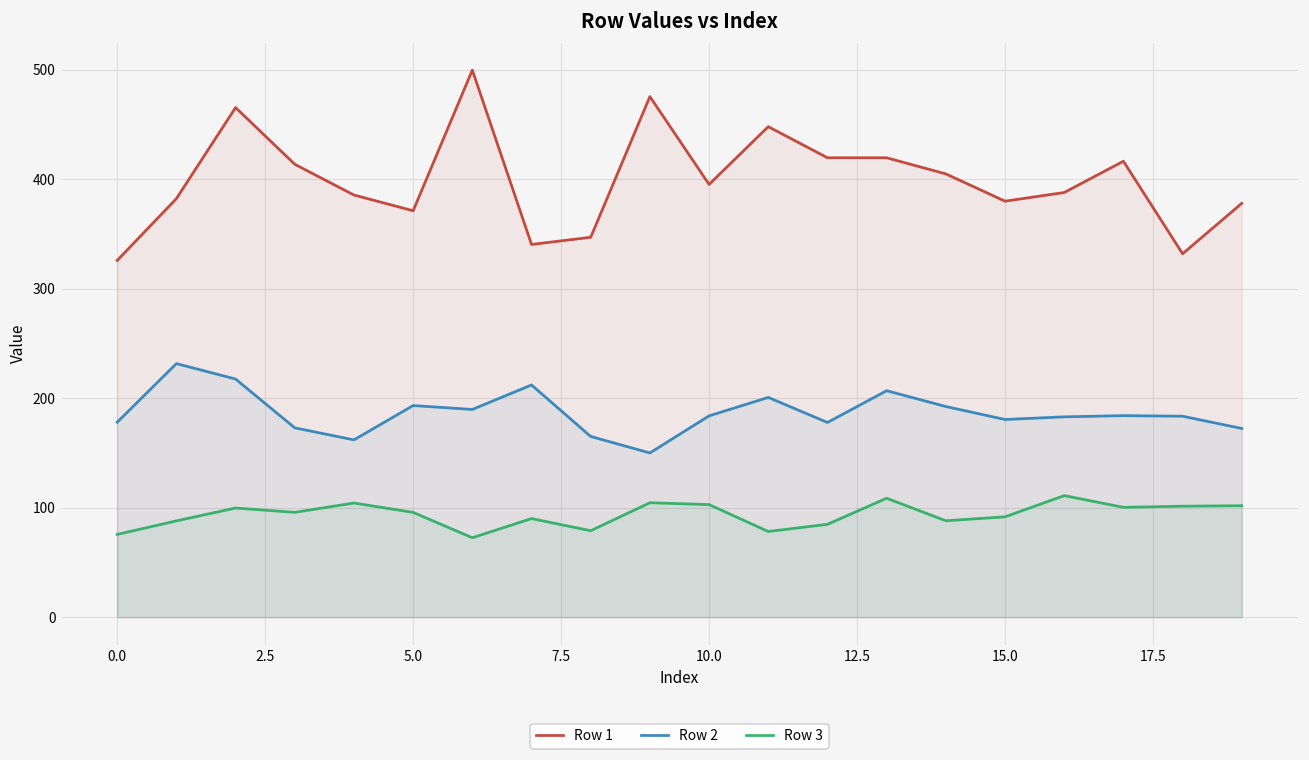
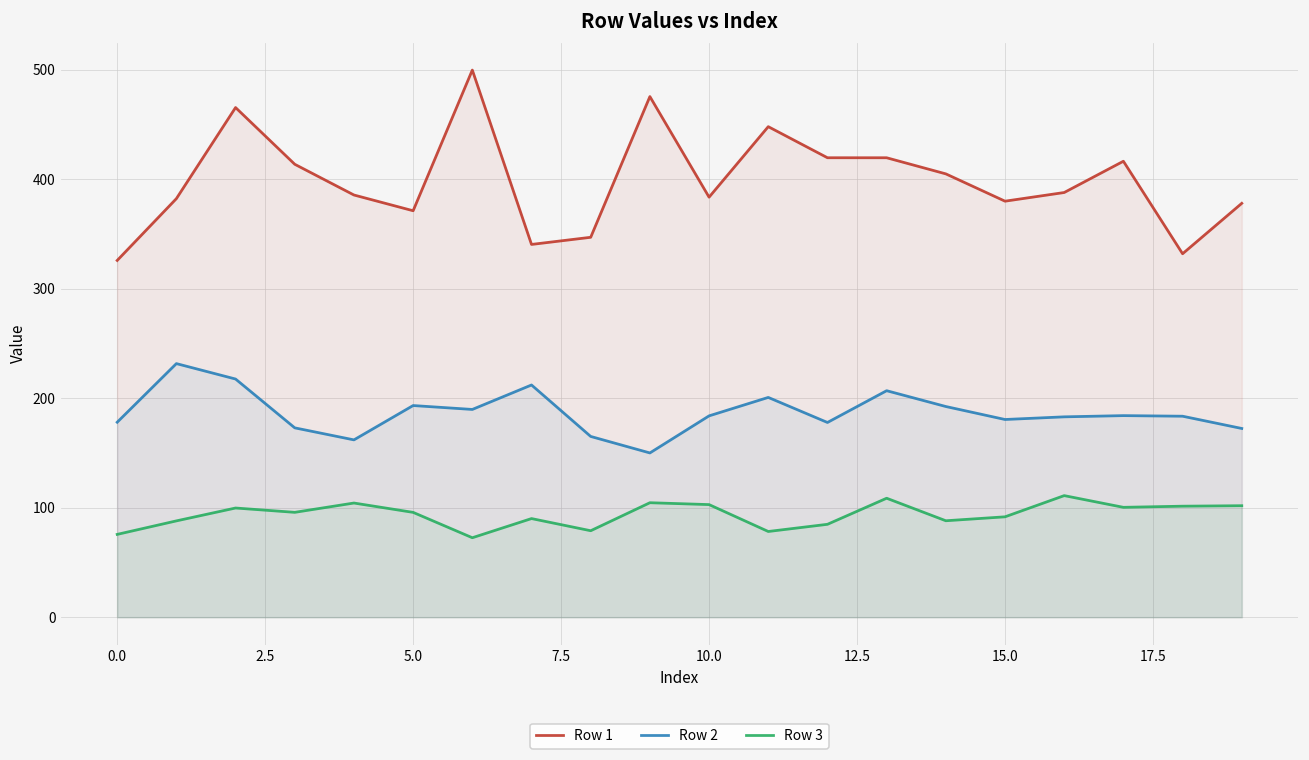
Row 1, 10.0: 400 -> 380
